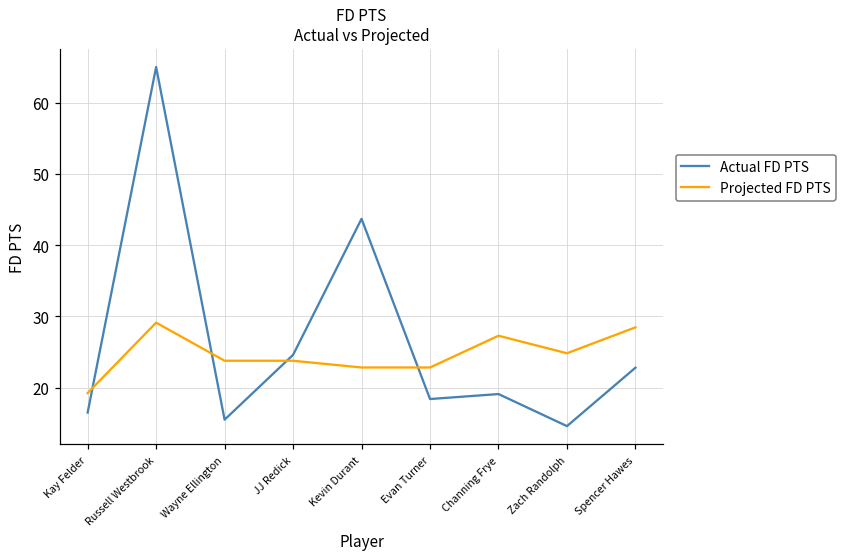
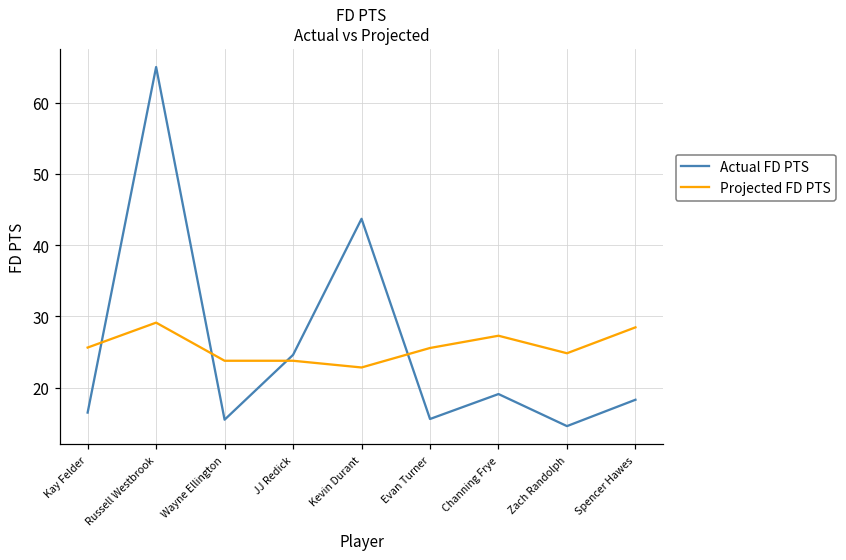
Projected FD PTS, Kay Felder: 19 -> 26
Actual FD PTS, Evan Turner: 18 -> 16
Projected FD PTS, Evan Turner: 23 -> 26
Actual FD PTS, Spencer Hawes: 23 -> 18
